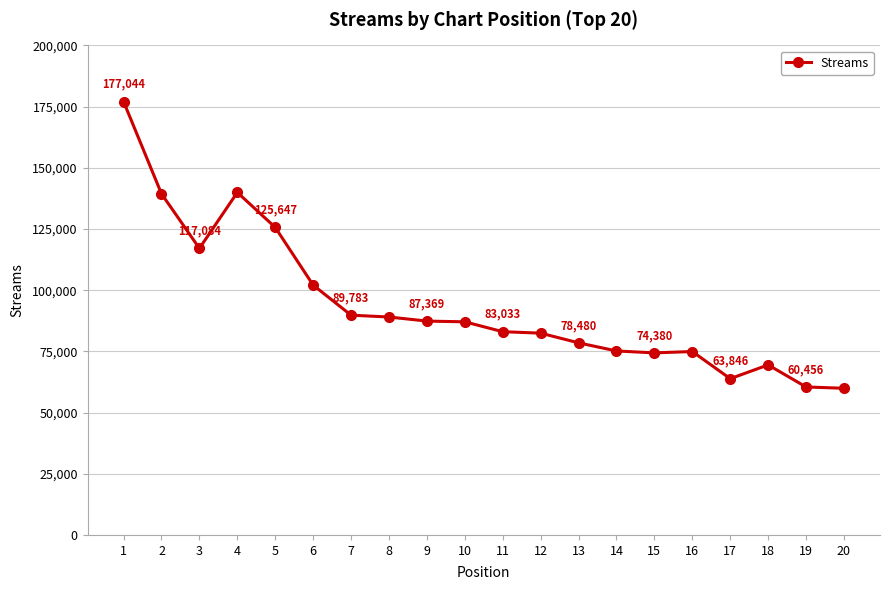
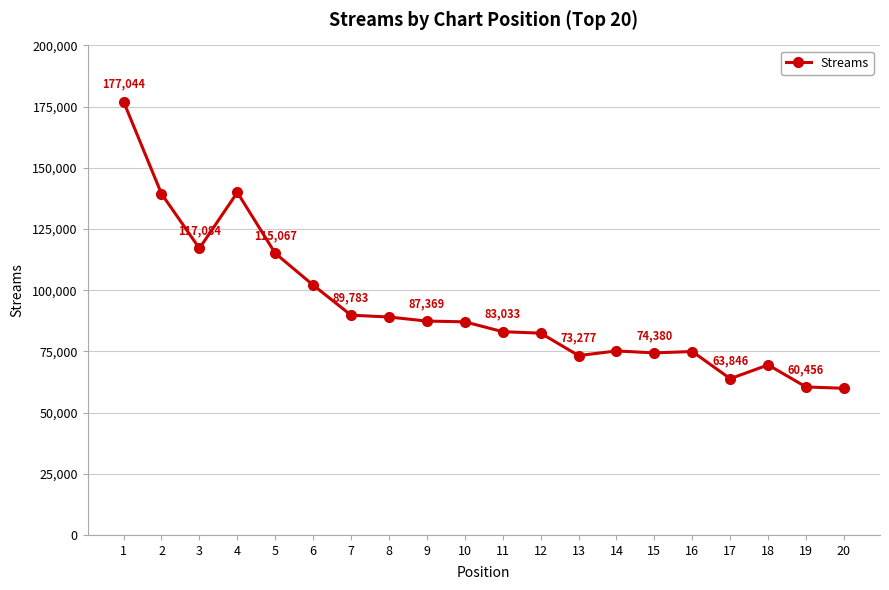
5: 125,647 -> 115,067
13: 78,480 -> 73,277
